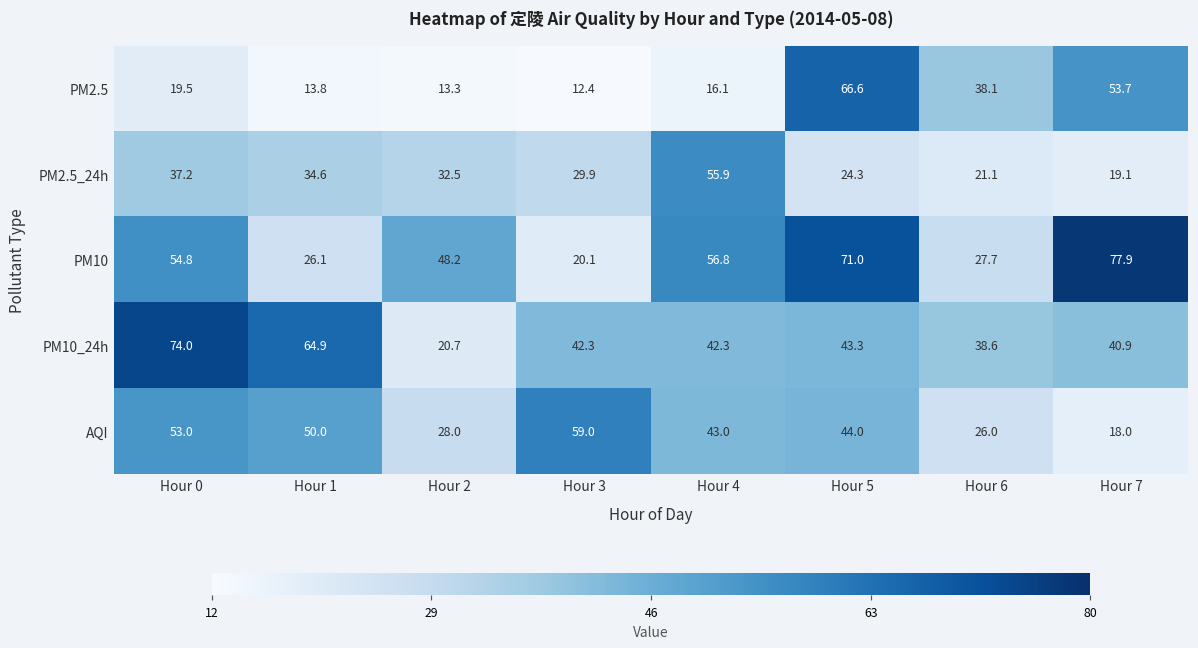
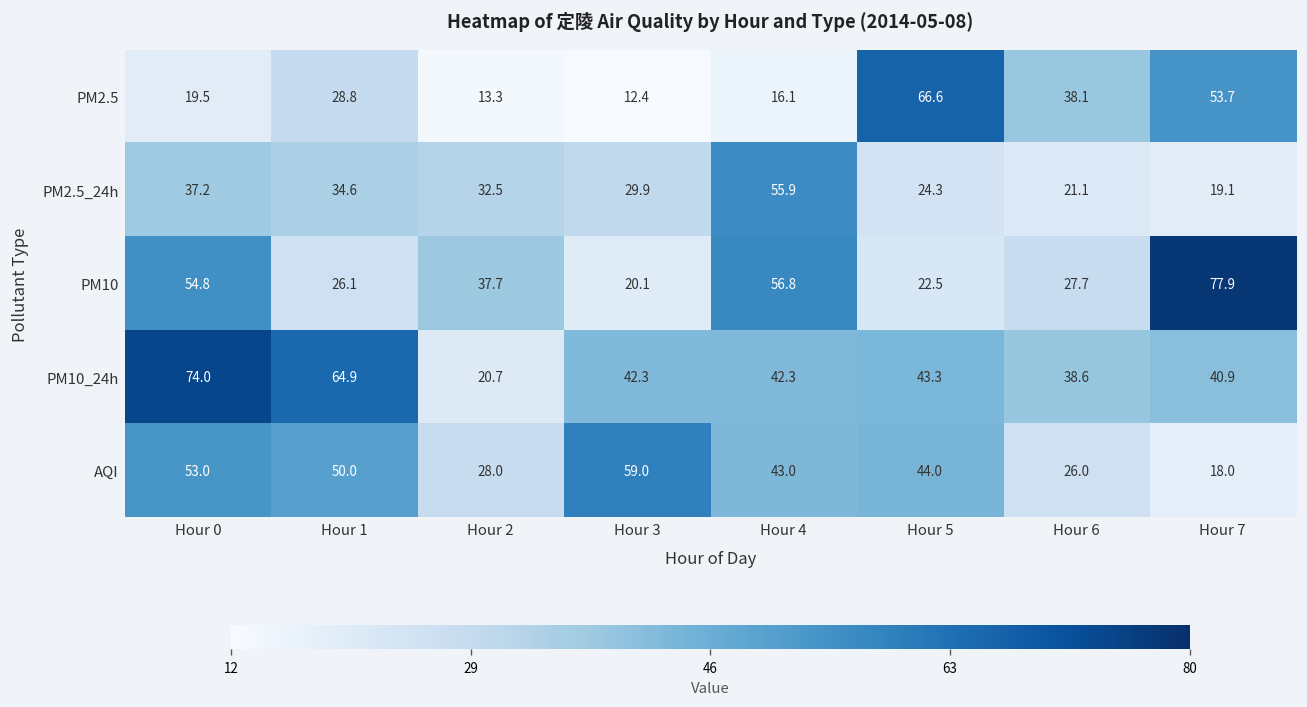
PM2.5, Hour 1: 13.8 -> 28.8
PM10, Hour 2: 48.2 -> 37.7
PM10, Hour 5: 71.0 -> 22.5
